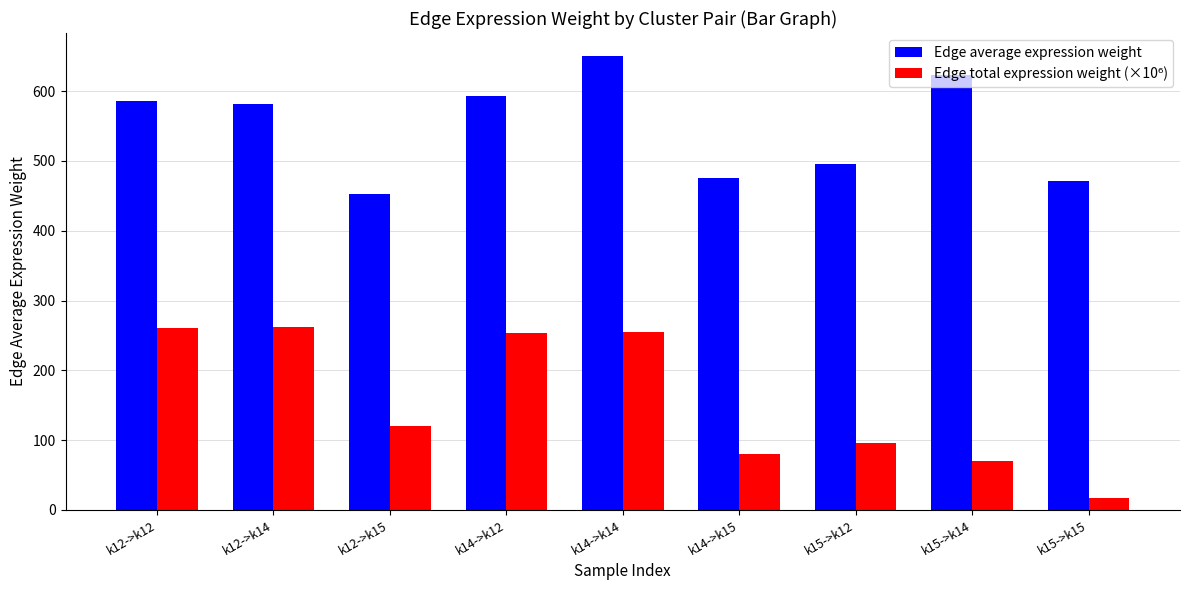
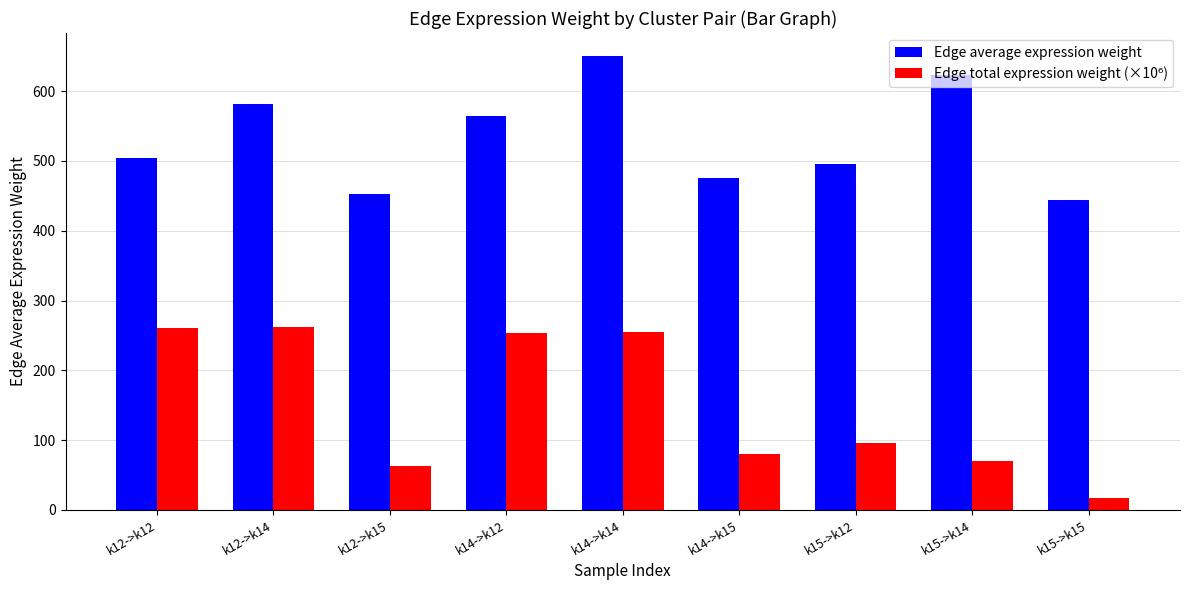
Edge average expression weight, k12->k12: 590 -> 500
Edge total expression weight (×10⁶), k12->k15: 120 -> 60
Edge average expression weight, k14->k12: 590 -> 560
Edge average expression weight, k15->k15: 470 -> 440
